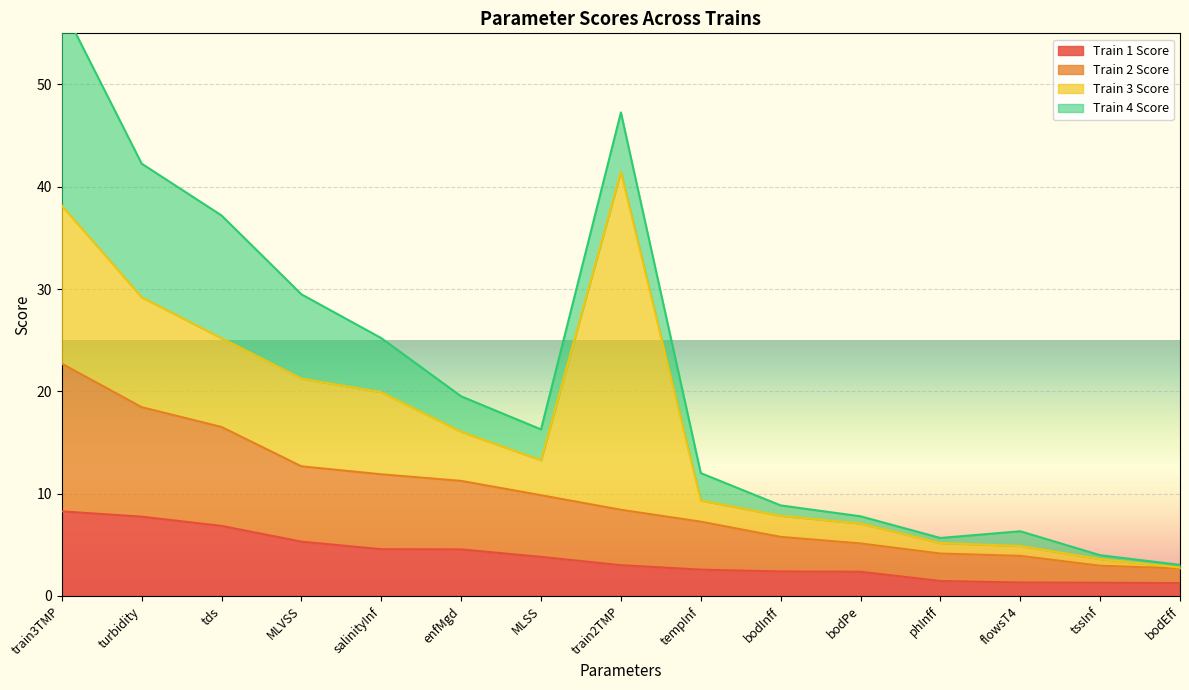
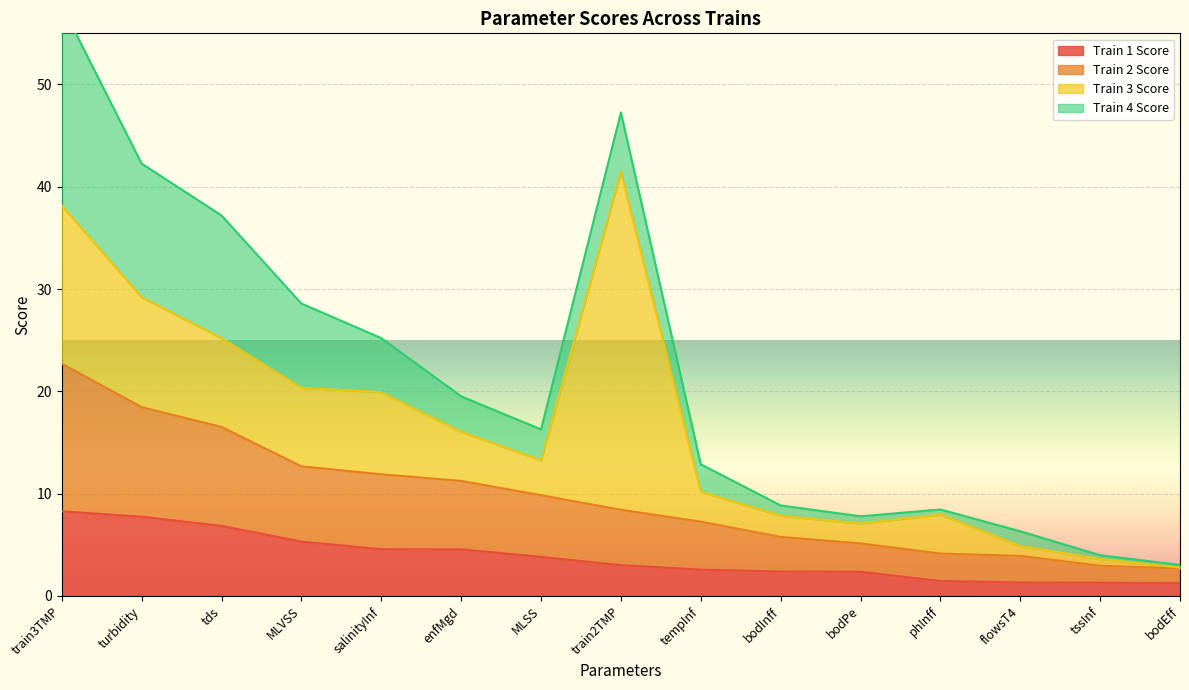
Train 3 Score, MLVSS: 8.6 -> 7.7
Train 3 Score, tempInf: 2.1 -> 2.9
Train 3 Score, phInff: 1.0 -> 3.8
